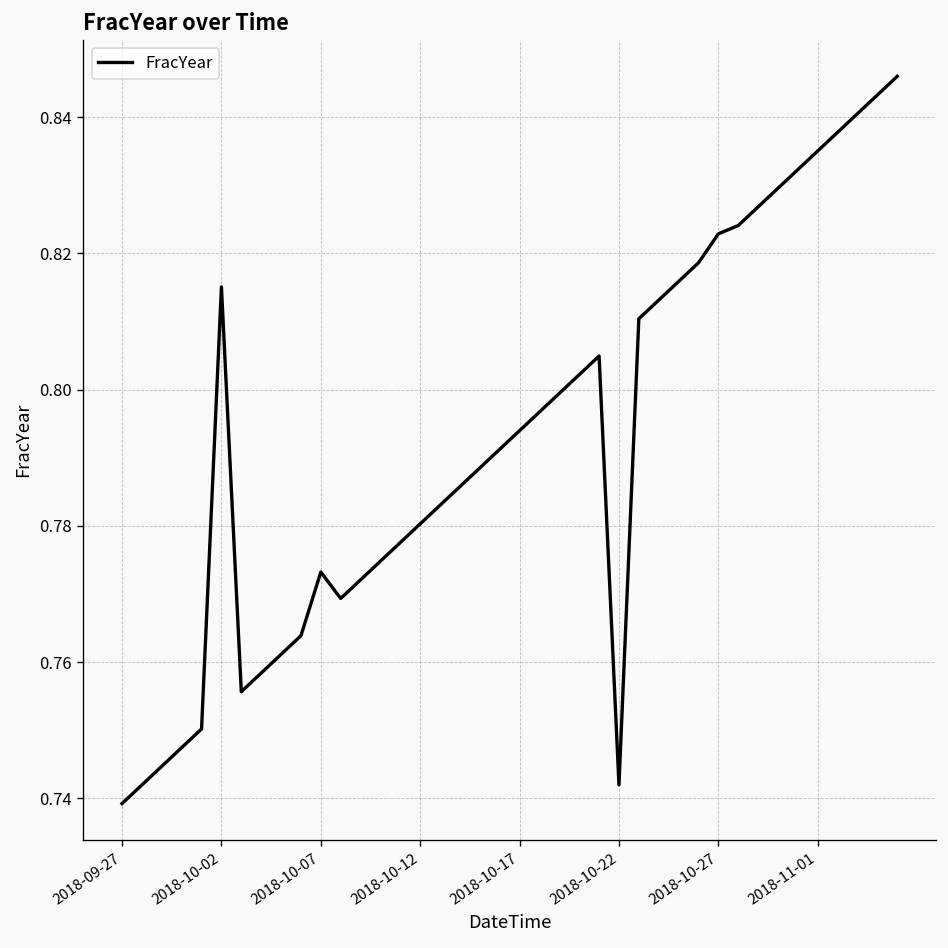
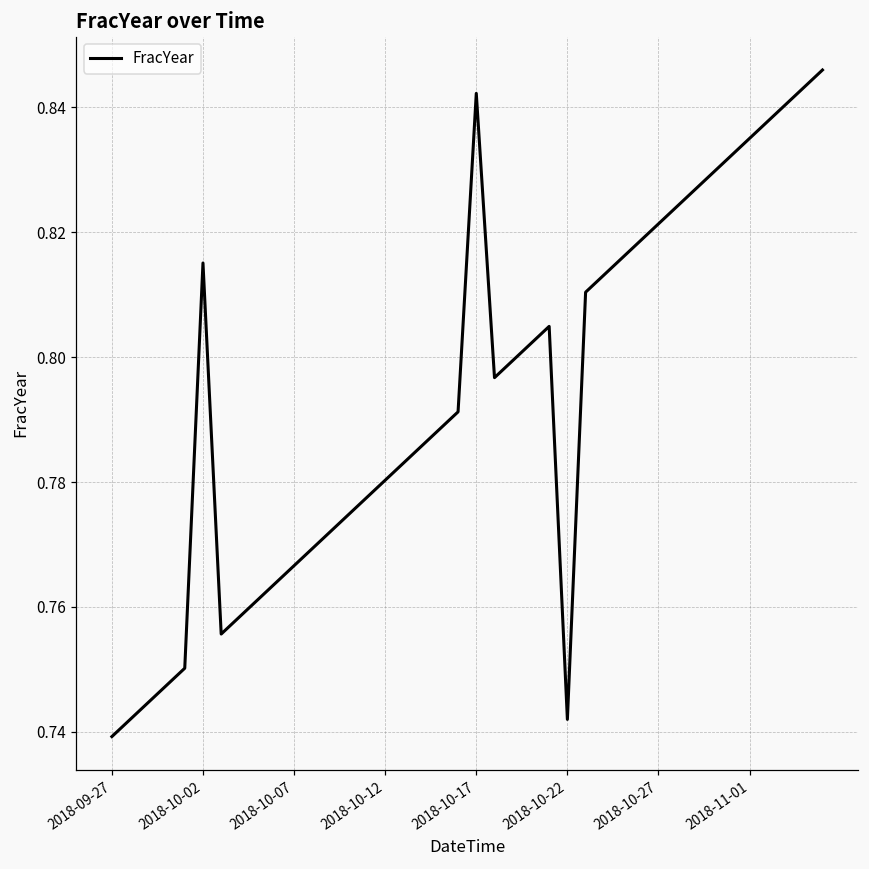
2018-10-07: 0.773 -> 0.767
2018-10-17: 0.794 -> 0.842
2018-10-27: 0.823 -> 0.821
